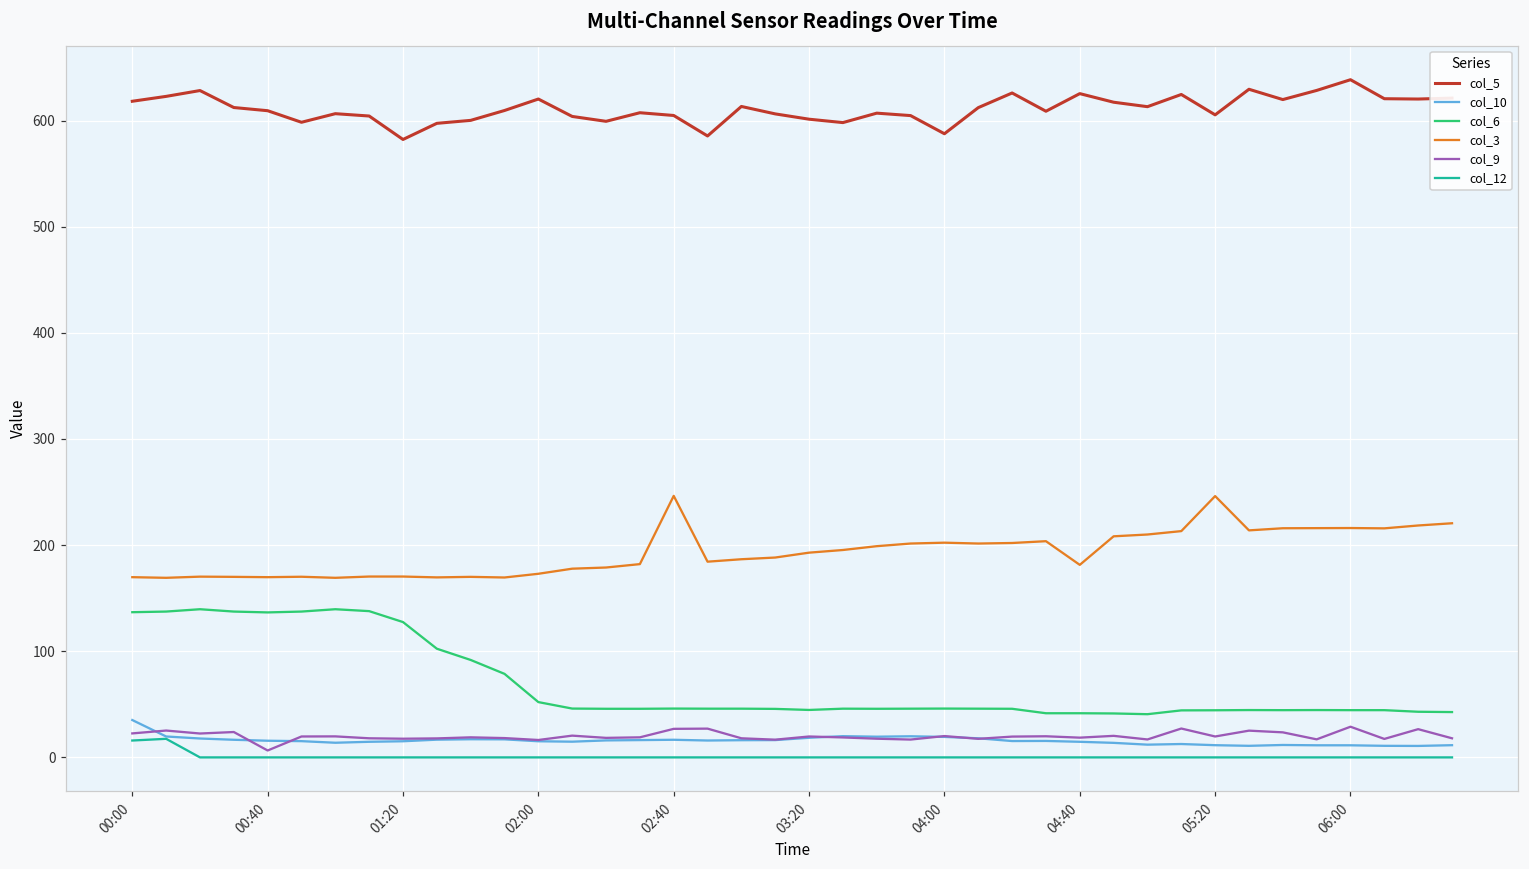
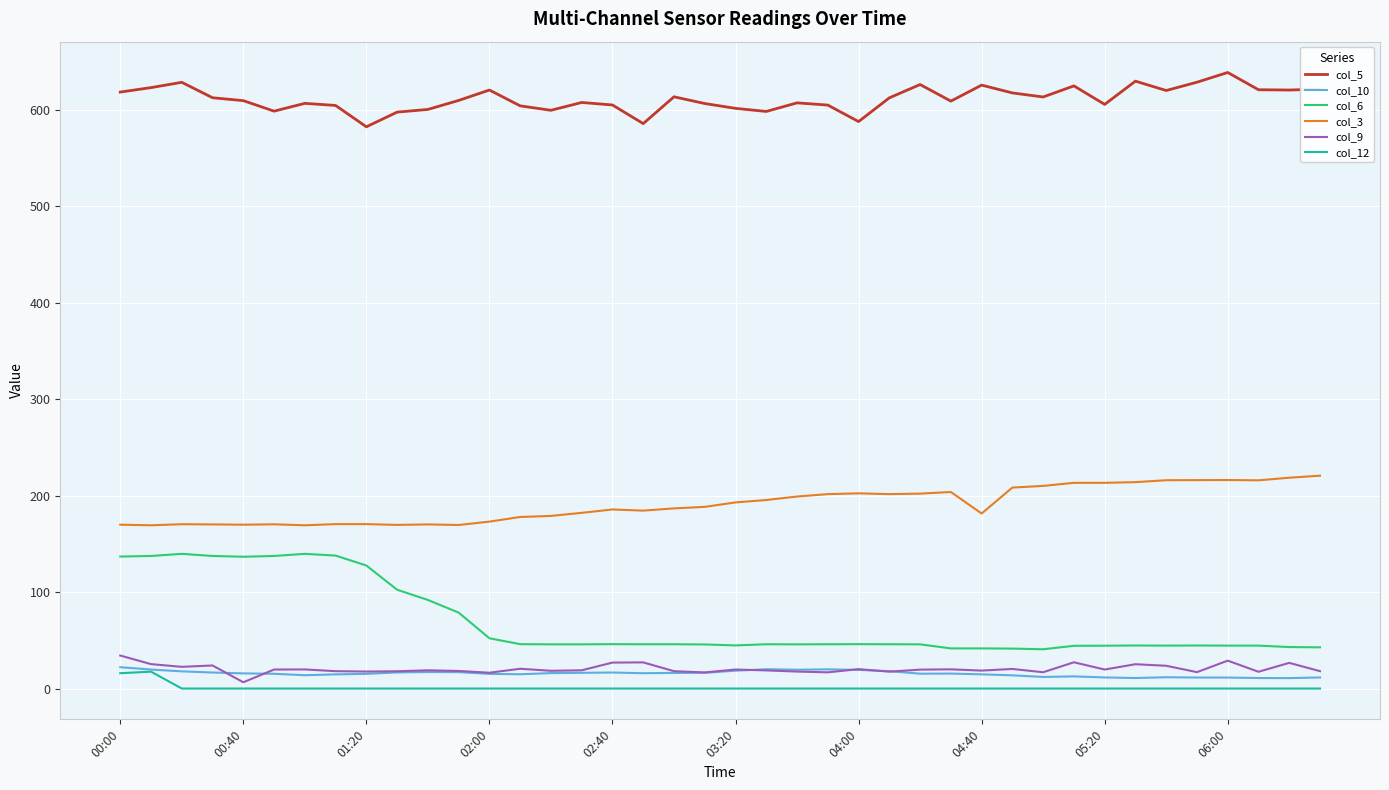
col_10, 00:00: 40 -> 20
col_9, 00:00: 20 -> 30
col_3, 02:40: 250 -> 190
col_3, 05:20: 250 -> 210
